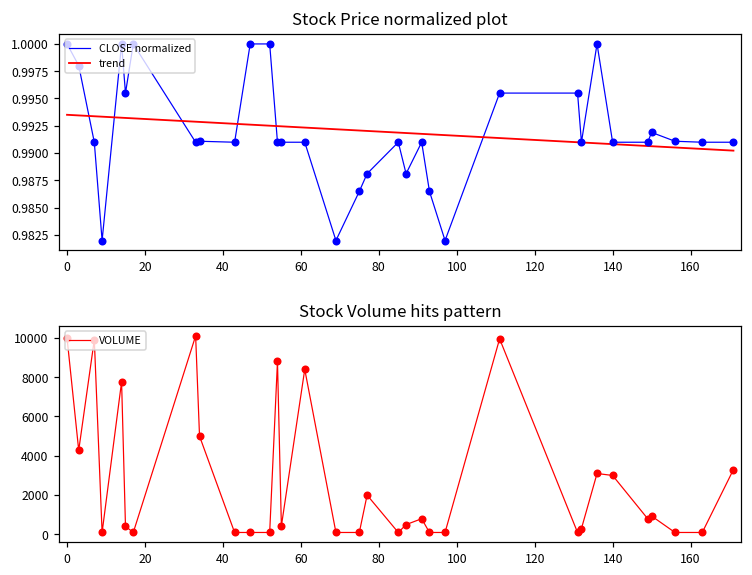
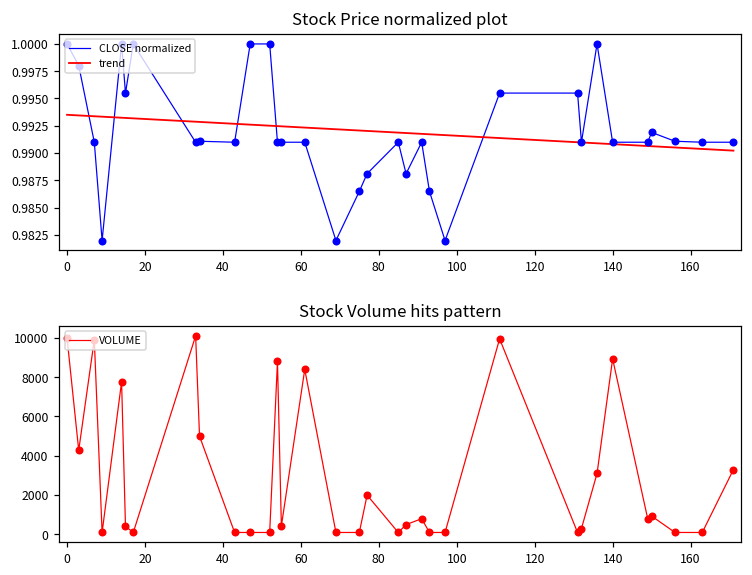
Stock Volume hits pattern, 140: 3000 -> 8900
